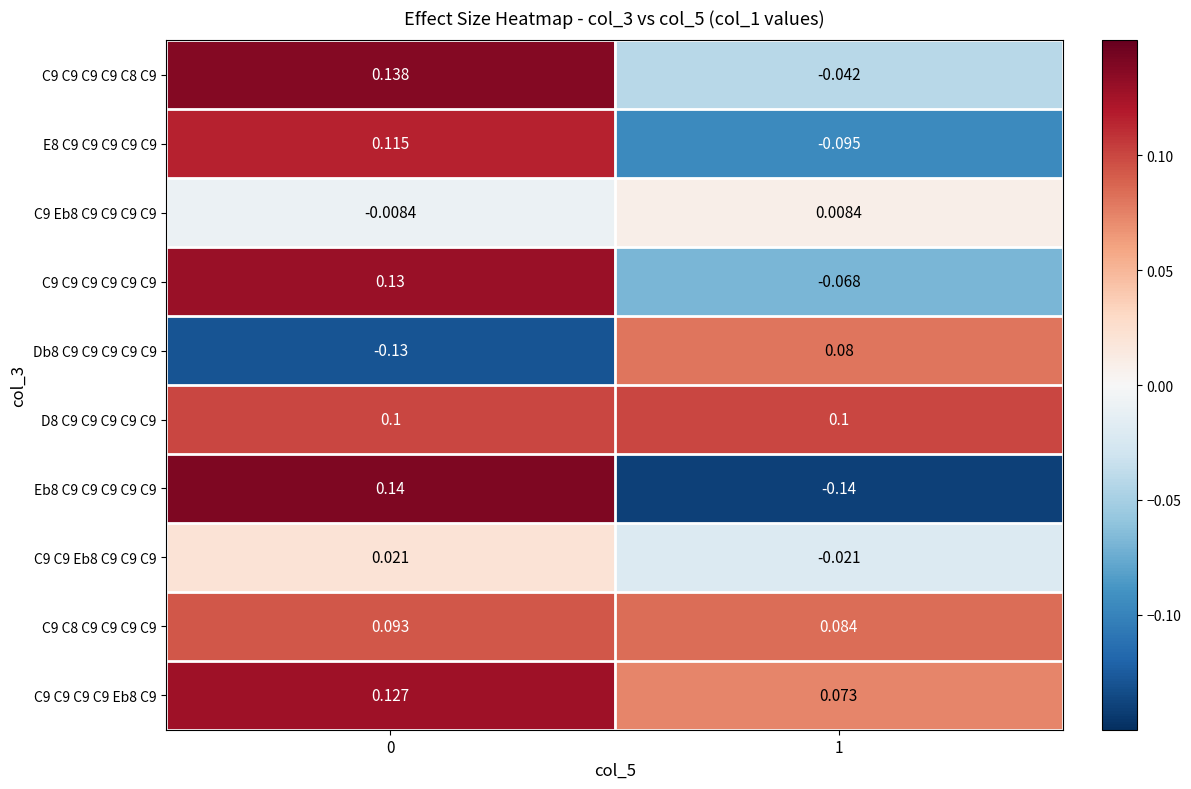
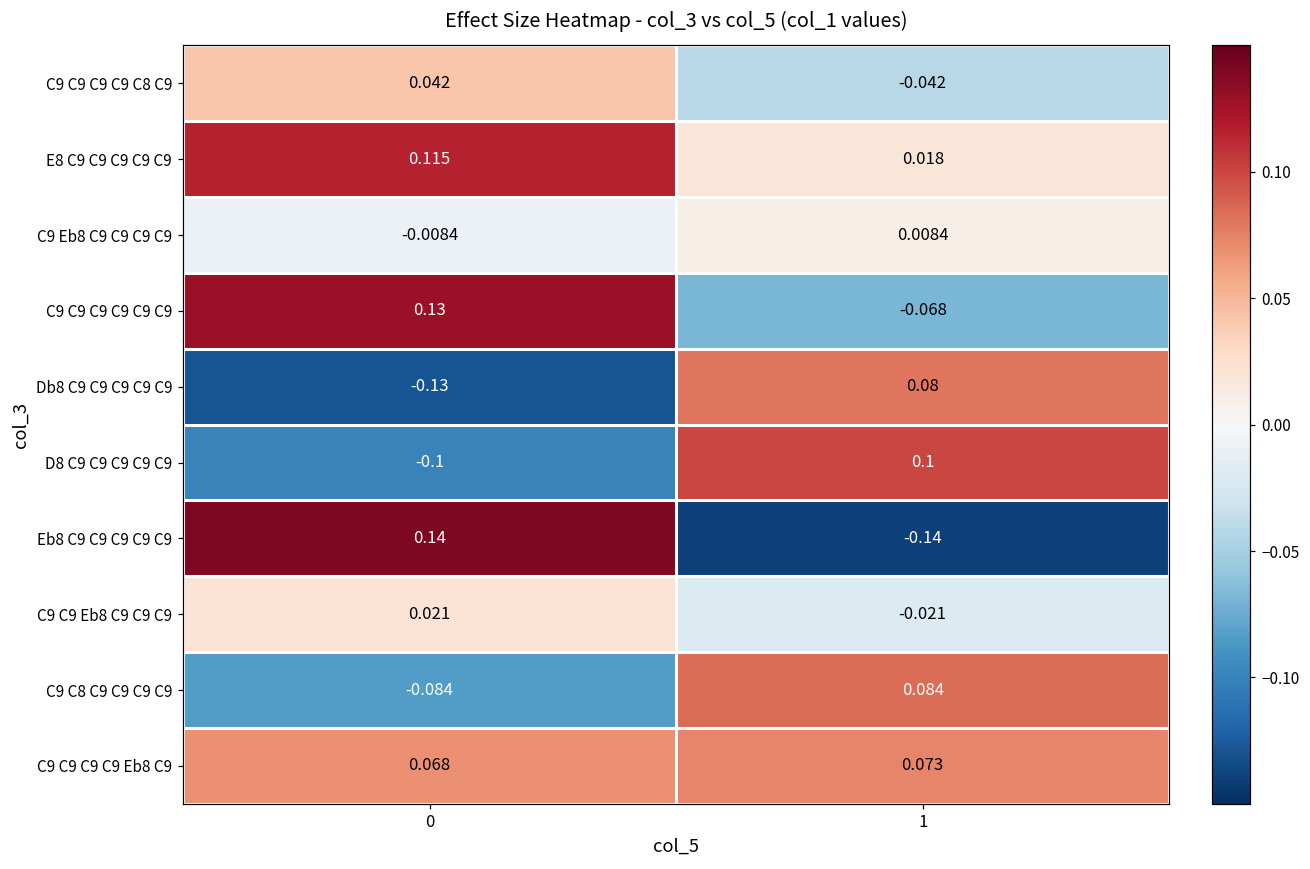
C9 C9 C9 C9 C8 C9, 0: 0.138 -> 0.042
E8 C9 C9 C9 C9 C9, 1: -0.095 -> 0.018
D8 C9 C9 C9 C9 C9, 0: 0.1 -> -0.1
C9 C8 C9 C9 C9 C9, 0: 0.093 -> -0.084
C9 C9 C9 C9 Eb8 C9, 0: 0.127 -> 0.068
